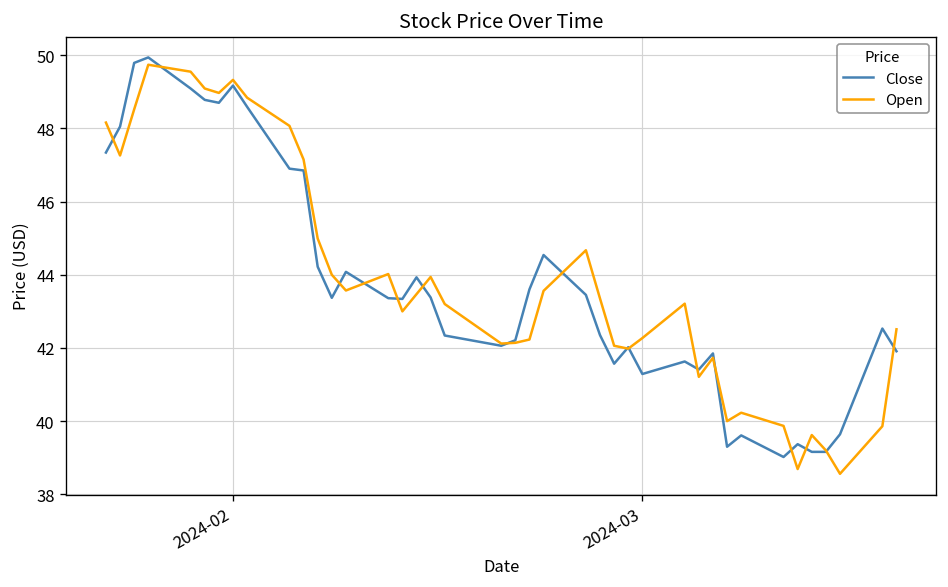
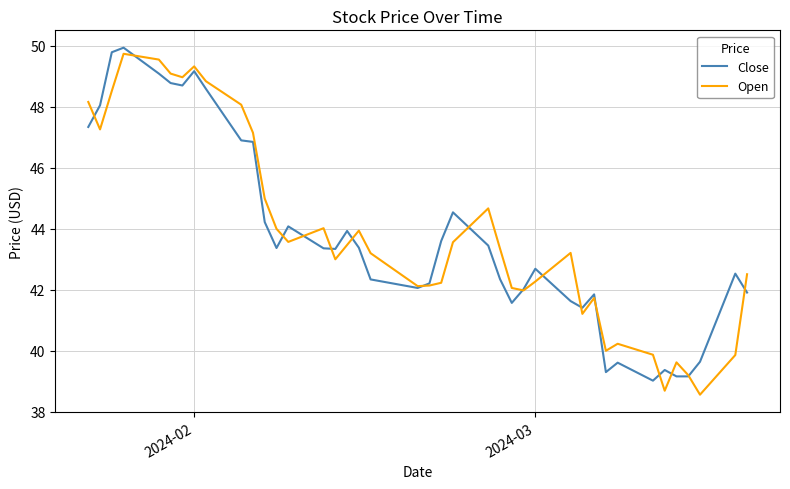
Close, 2024-03: 41.3 -> 42.7
